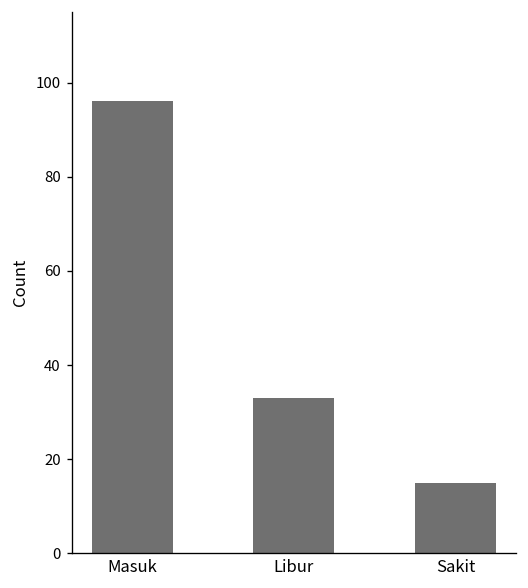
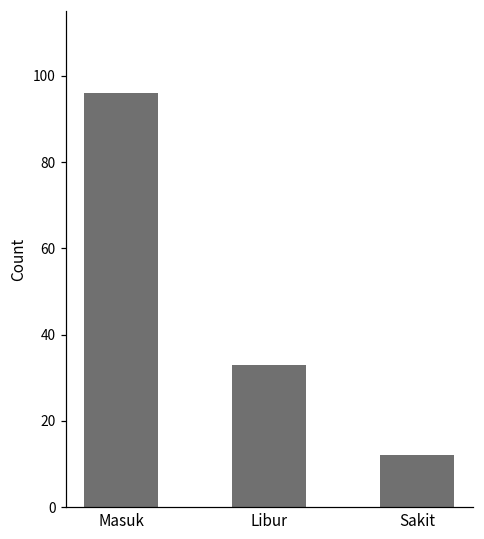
Sakit: 15 -> 12
